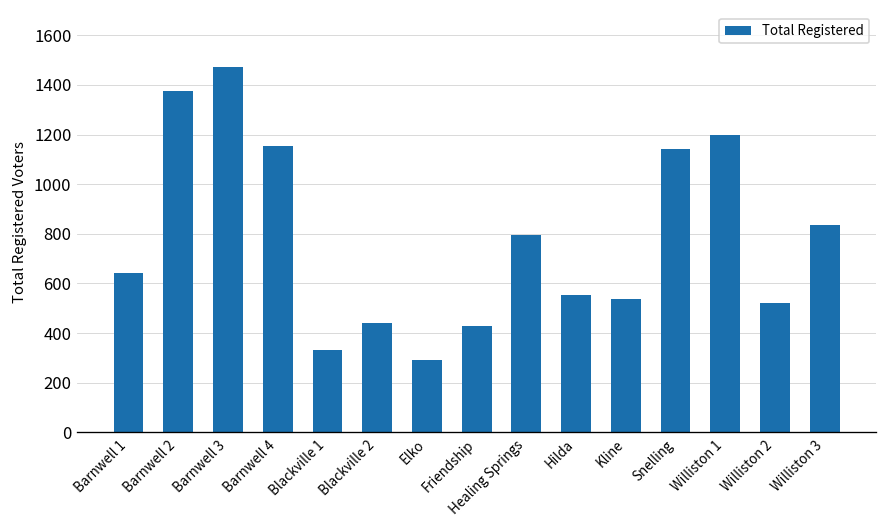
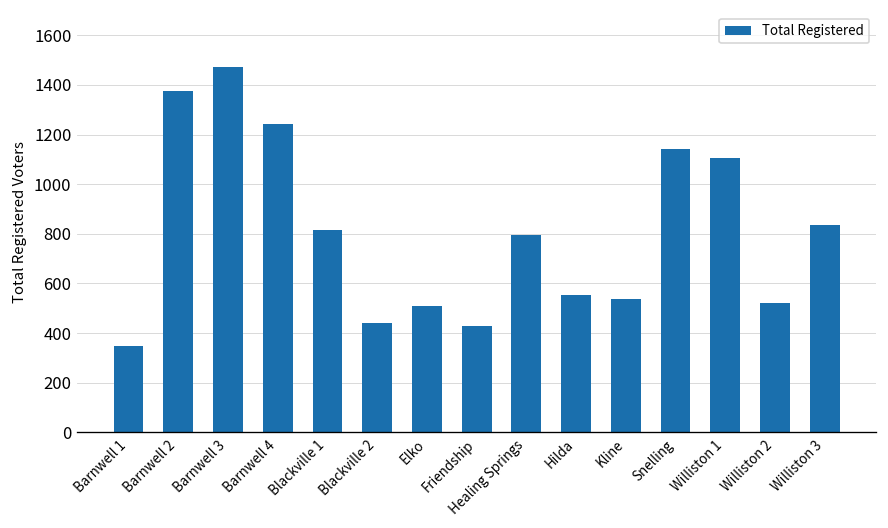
Barnwell 1: 640 -> 350
Barnwell 4: 1160 -> 1240
Blackville 1: 330 -> 820
Elko: 290 -> 510
Williston 1: 1200 -> 1100
